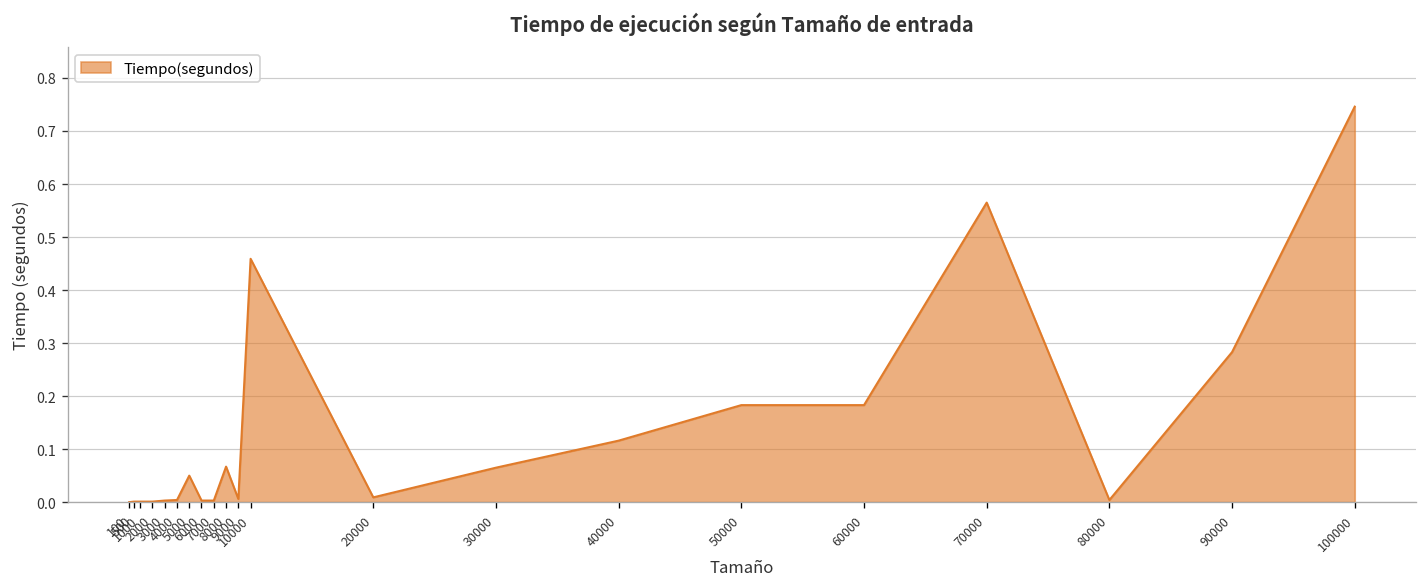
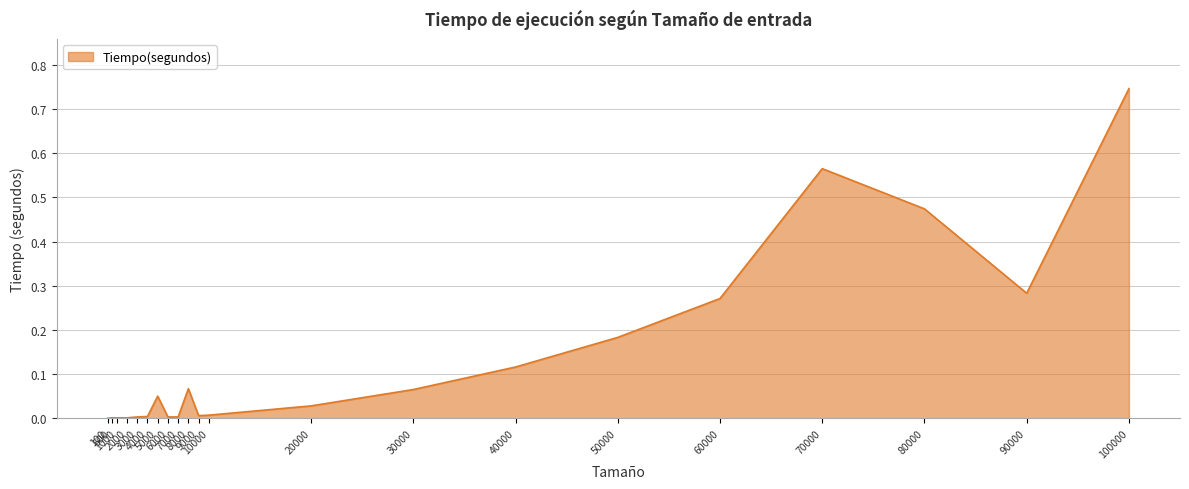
10000: 0.46 -> 0.01
20000: 0.01 -> 0.03
60000: 0.18 -> 0.27
80000: 0.00 -> 0.47
